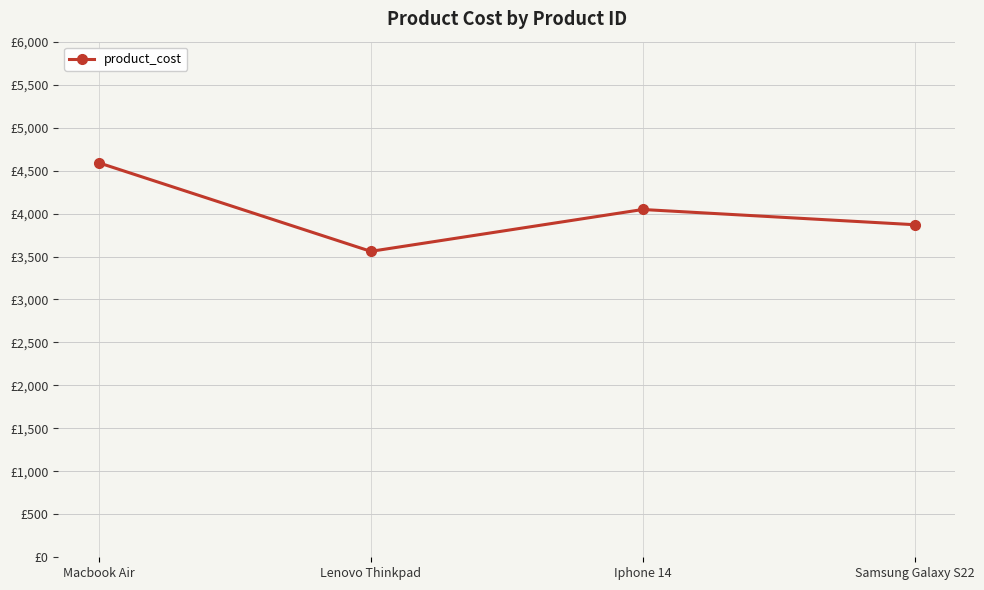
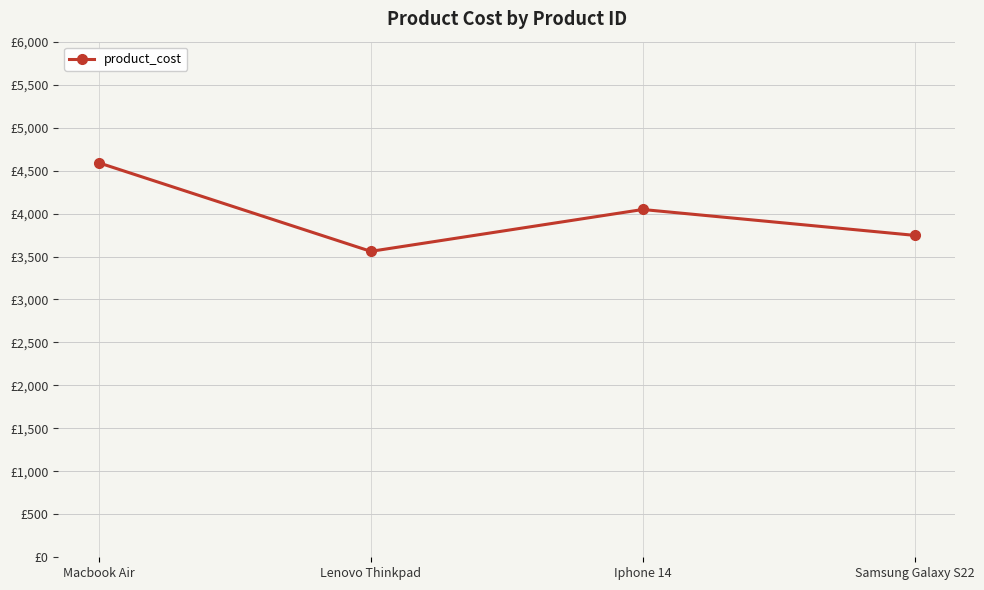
Samsung Galaxy S22: £3,900 -> £3,700
